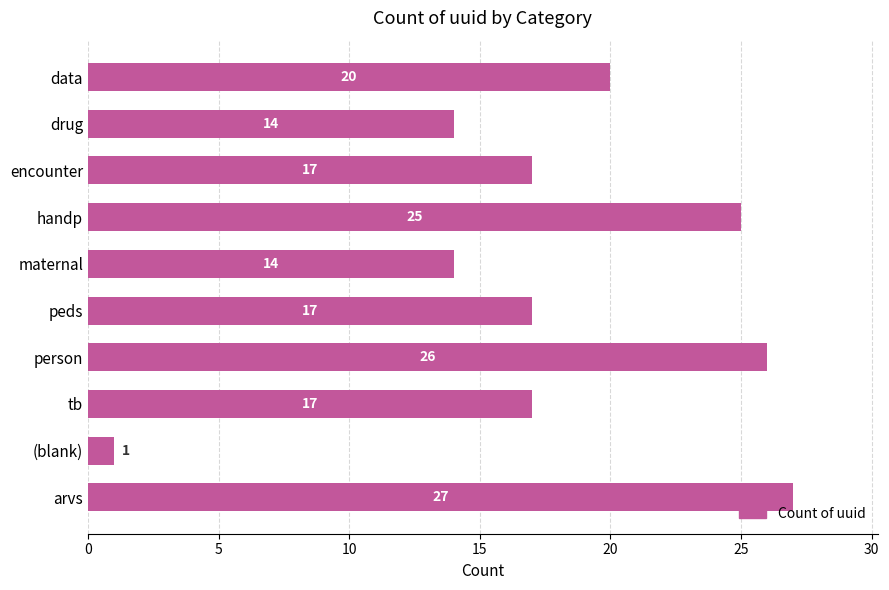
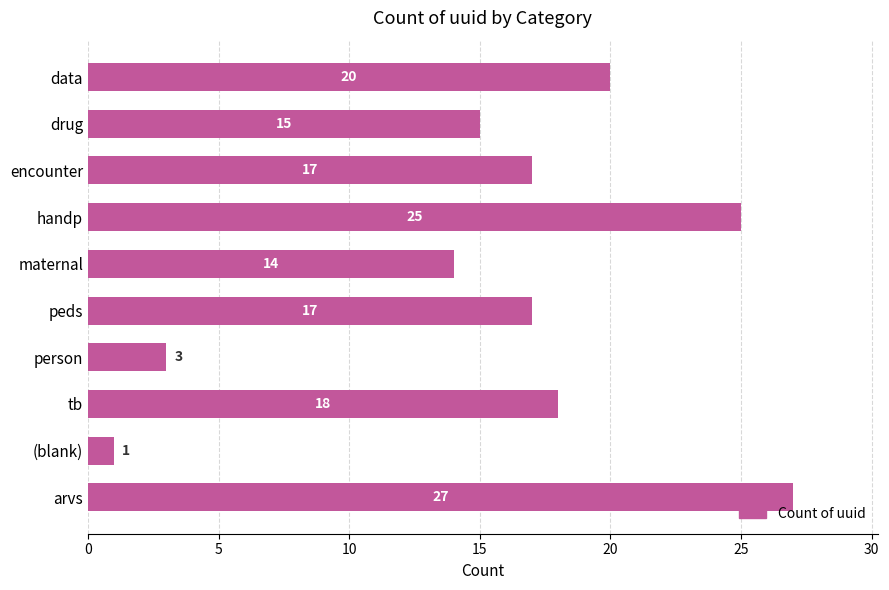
drug: 14 -> 15
person: 26 -> 3
tb: 17 -> 18
